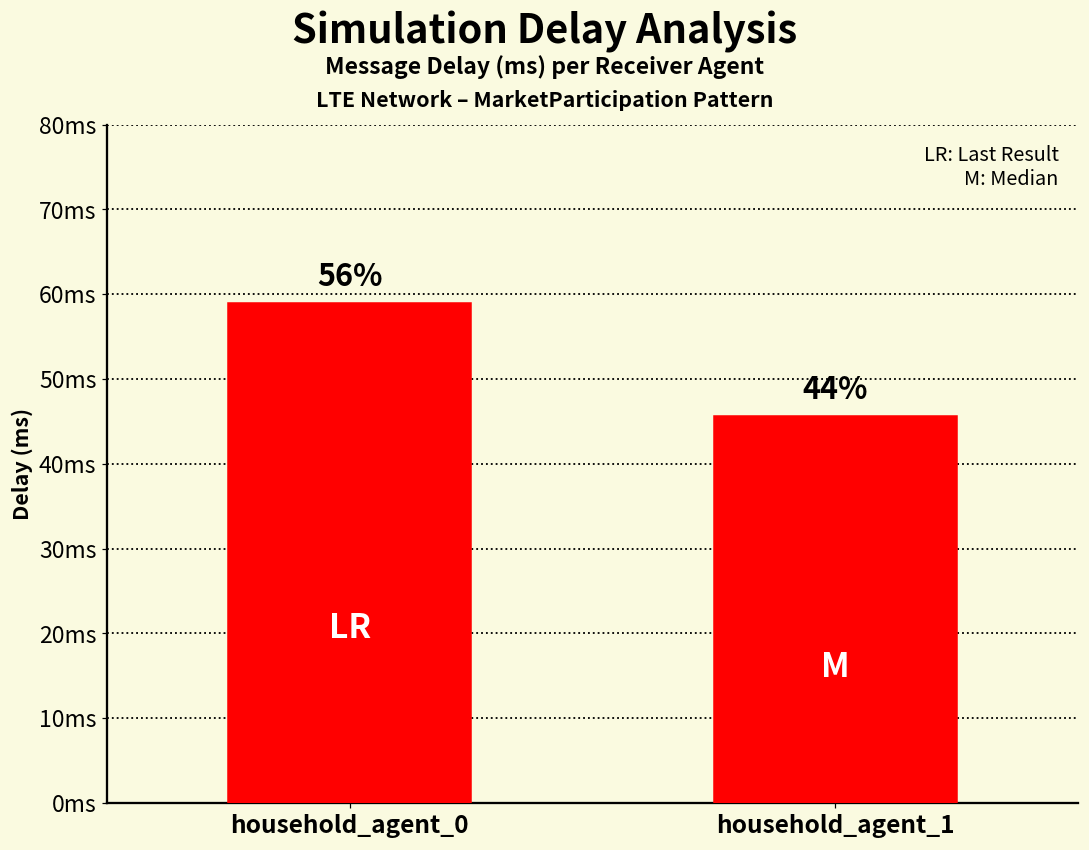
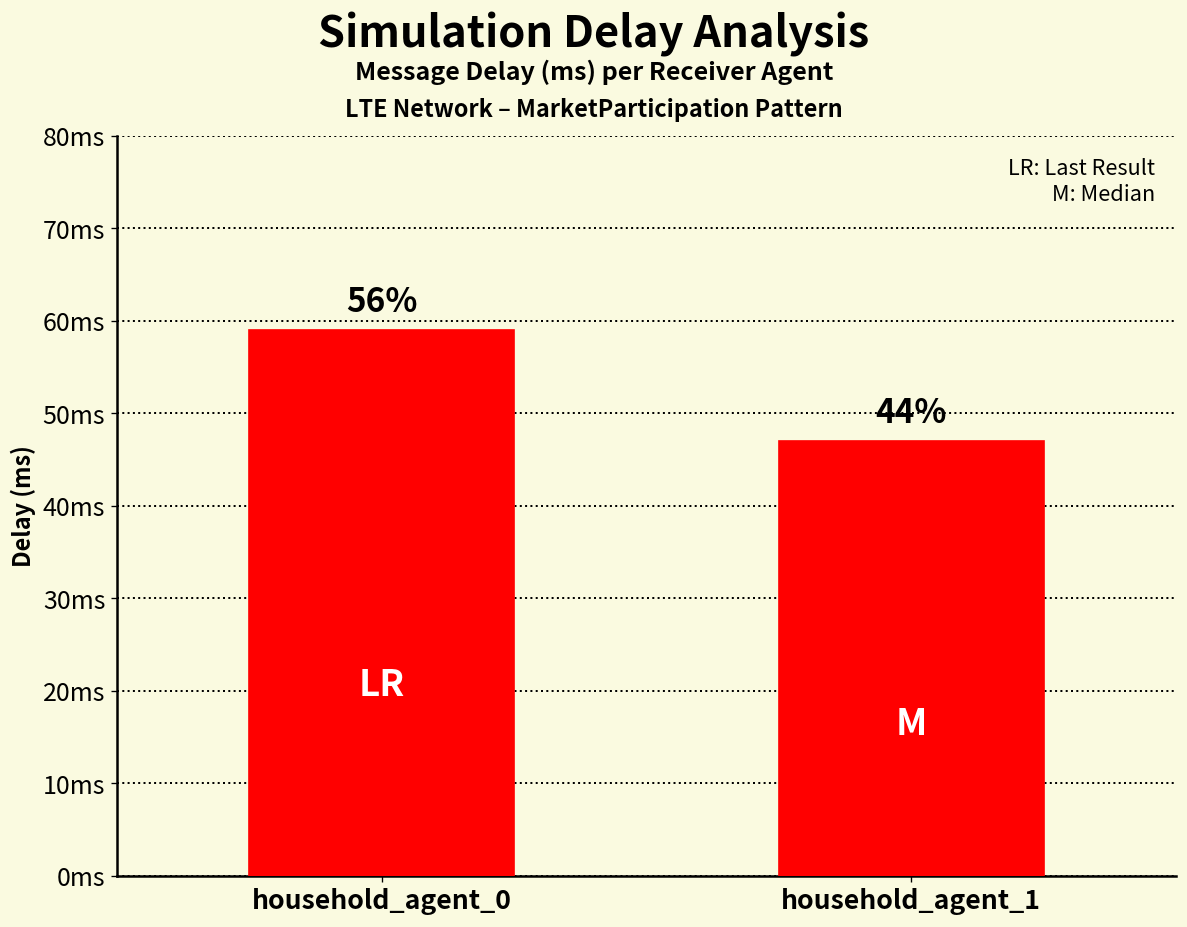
household_agent_1: 46ms -> 47ms
